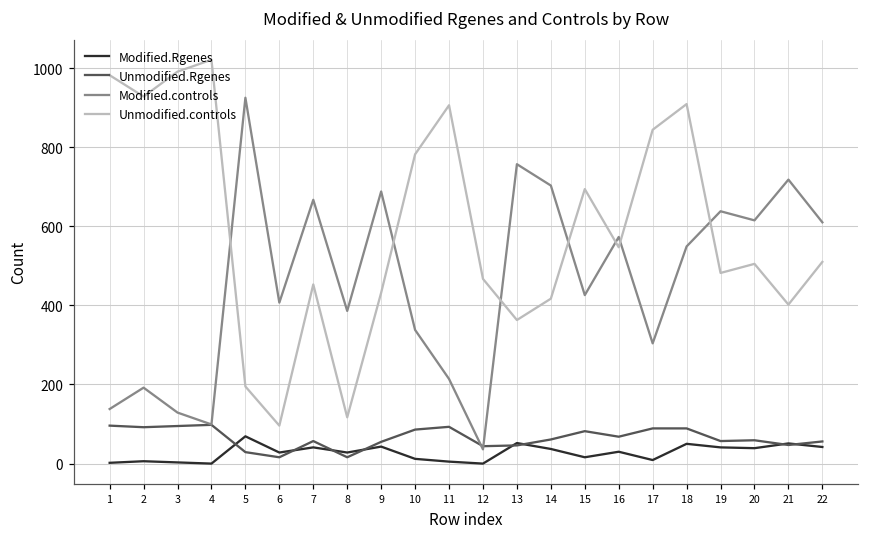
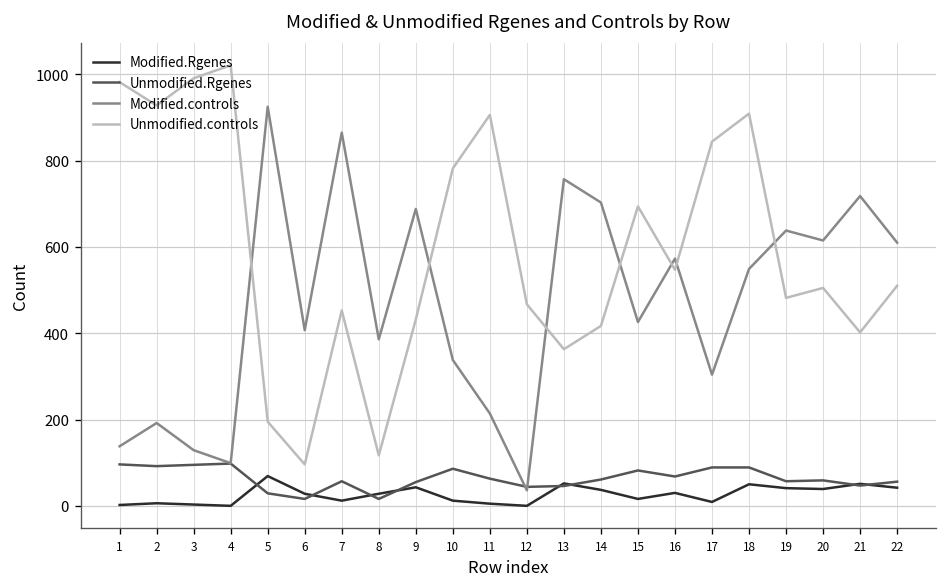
Modified.Rgenes, 7: 40 -> 10
Modified.controls, 7: 670 -> 870
Unmodified.Rgenes, 11: 90 -> 60
